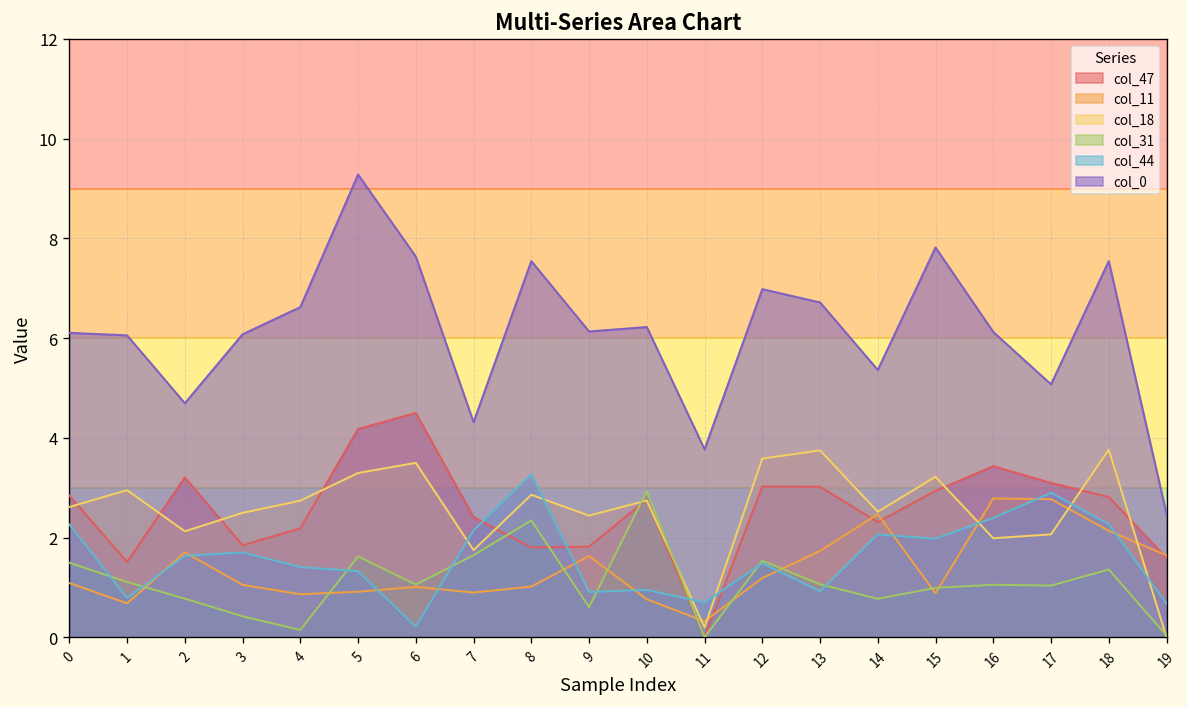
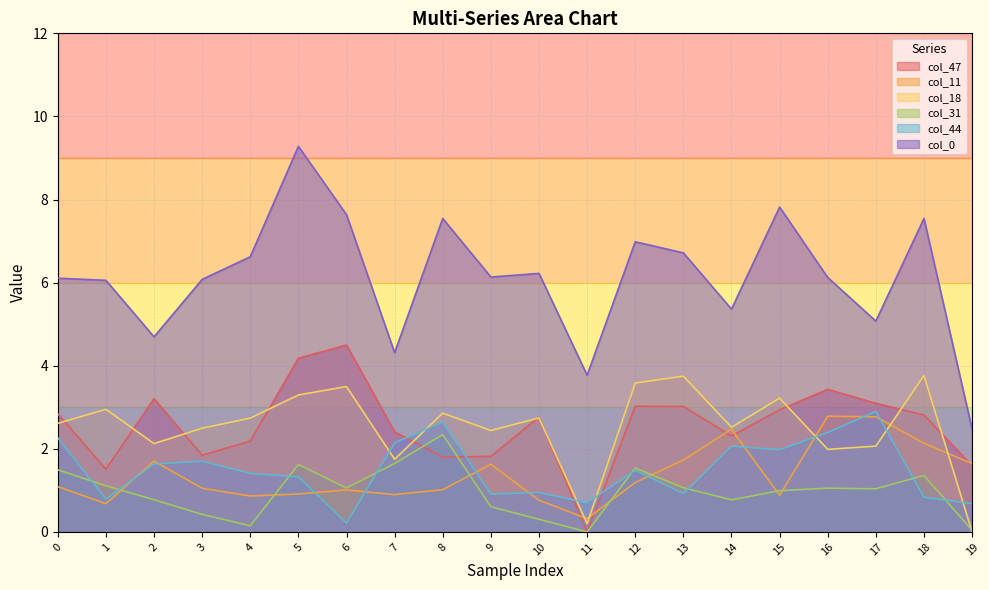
col_44, 8: 3.3 -> 2.6
col_31, 10: 2.9 -> 0.3
col_44, 18: 2.3 -> 0.8
